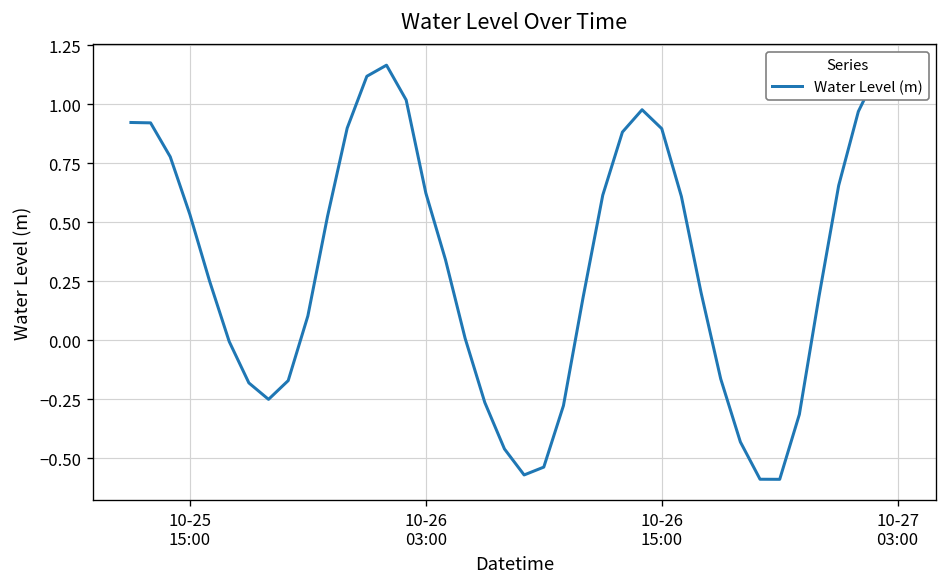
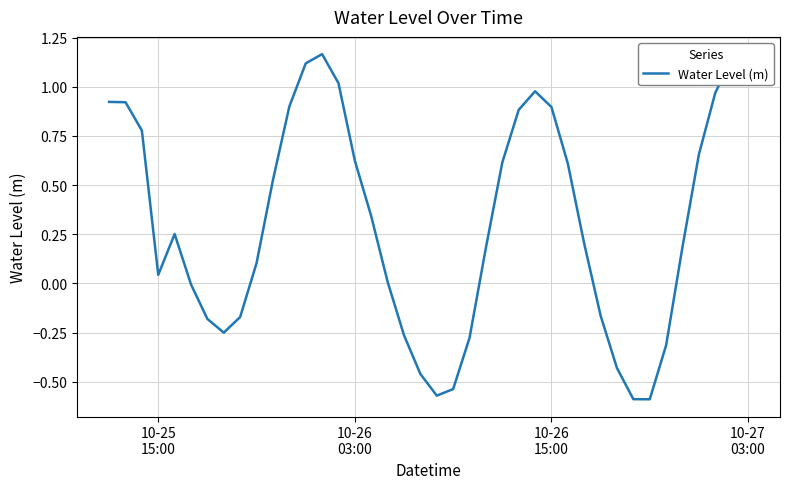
10-25 15:00: 0.53 -> 0.04
